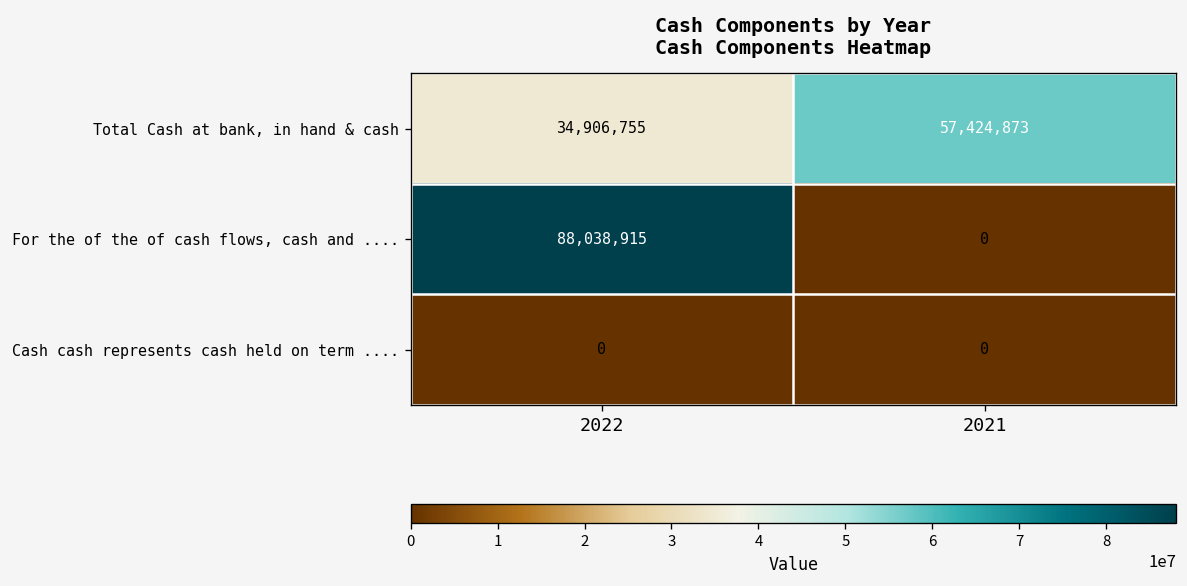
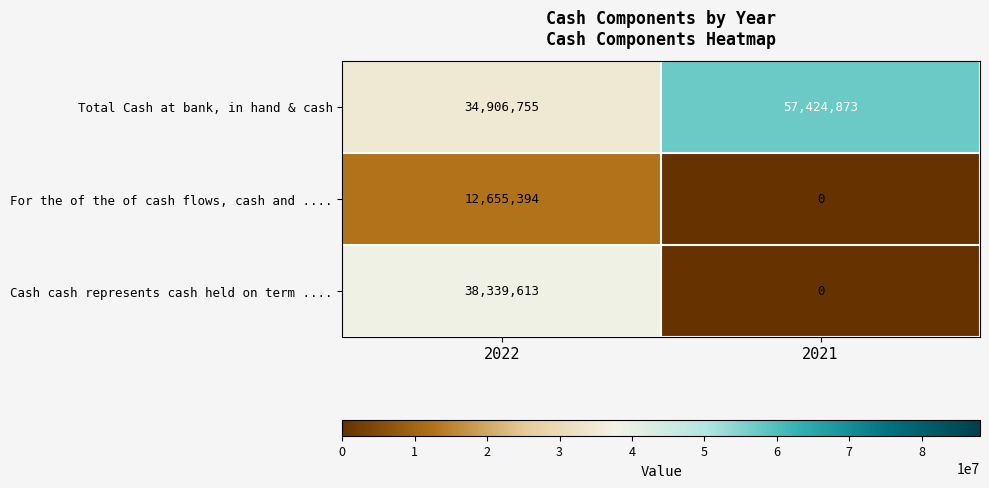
For the of the of cash flows, cash and ...., 2022: 88,038,915 -> 12,655,394
Cash cash represents cash held on term ...., 2022: 0 -> 38,339,613
